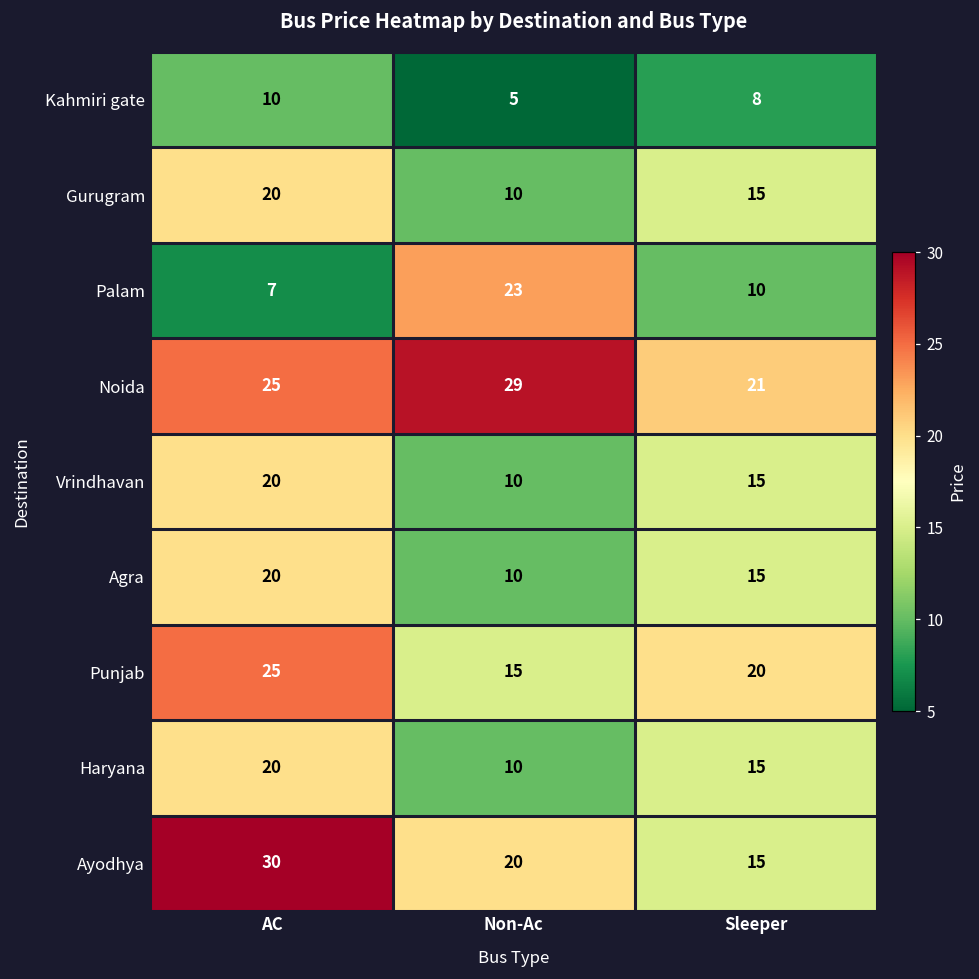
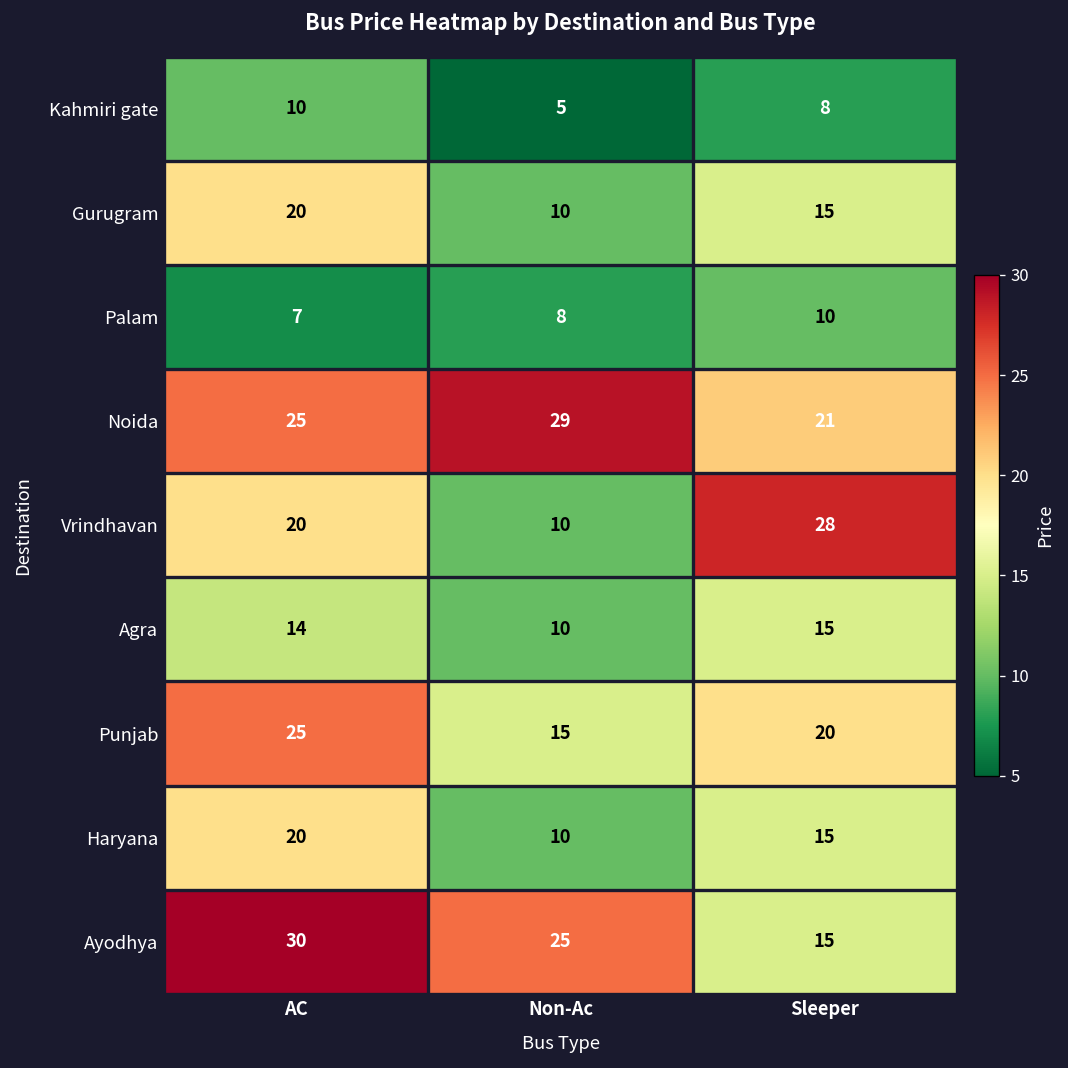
Palam, Non-Ac: 23 -> 8
Vrindhavan, Sleeper: 15 -> 28
Agra, AC: 20 -> 14
Ayodhya, Non-Ac: 20 -> 25
